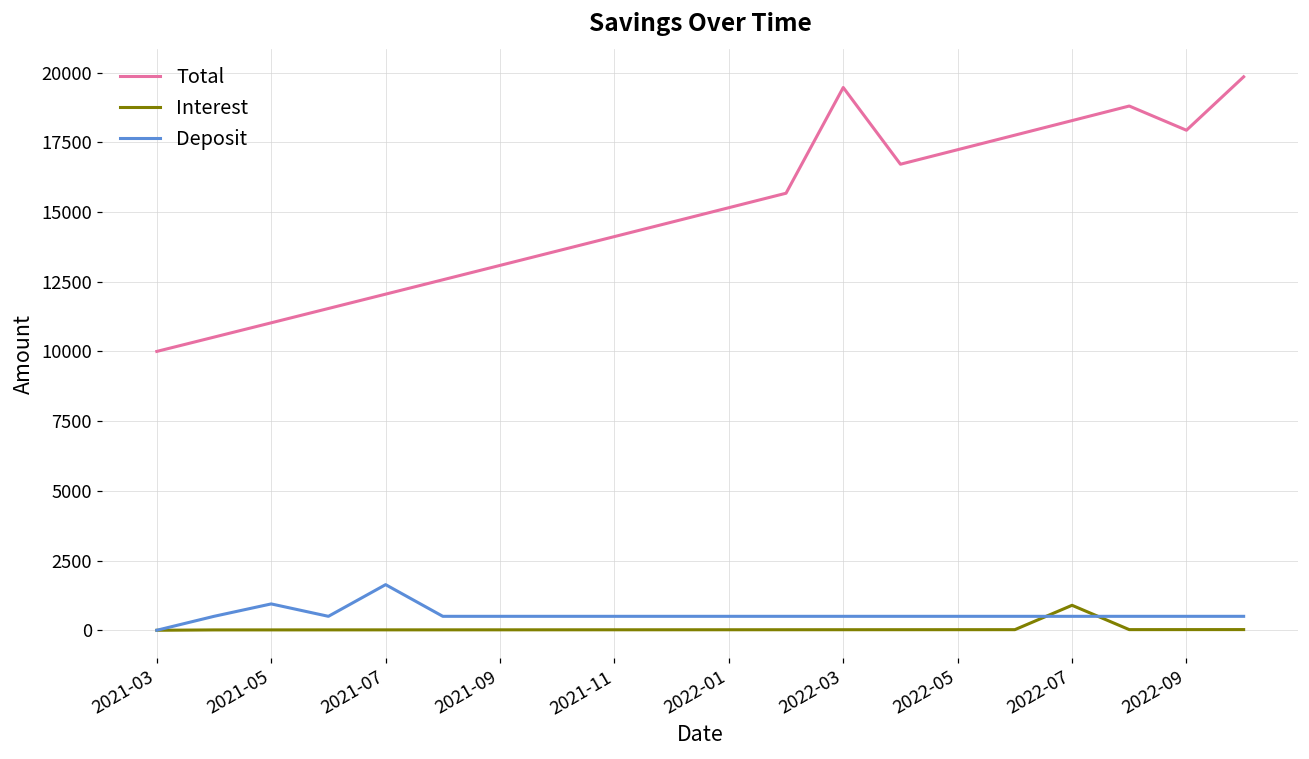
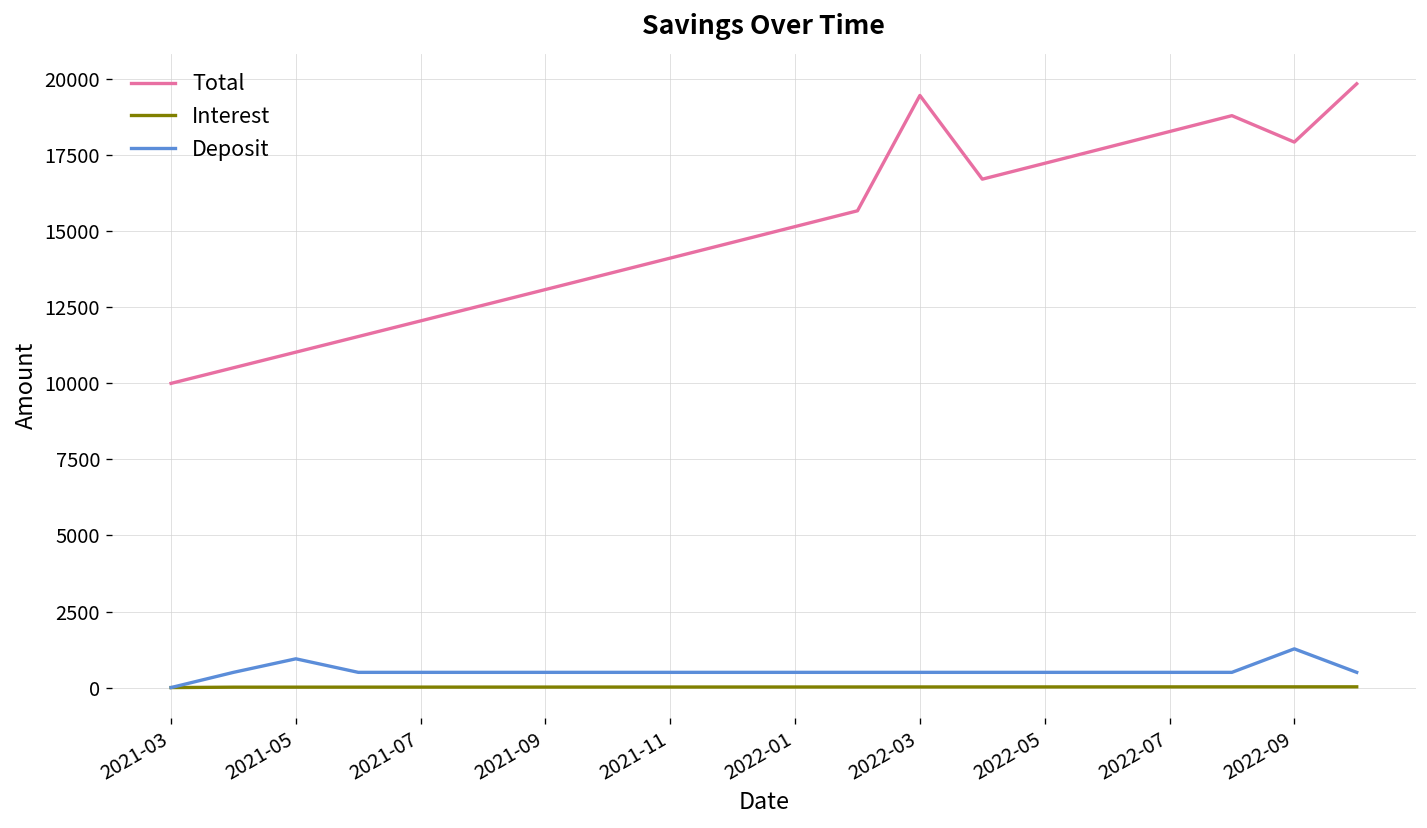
Deposit, 2021-07: 1600 -> 500
Interest, 2022-07: 900 -> 0
Deposit, 2022-09: 500 -> 1300
